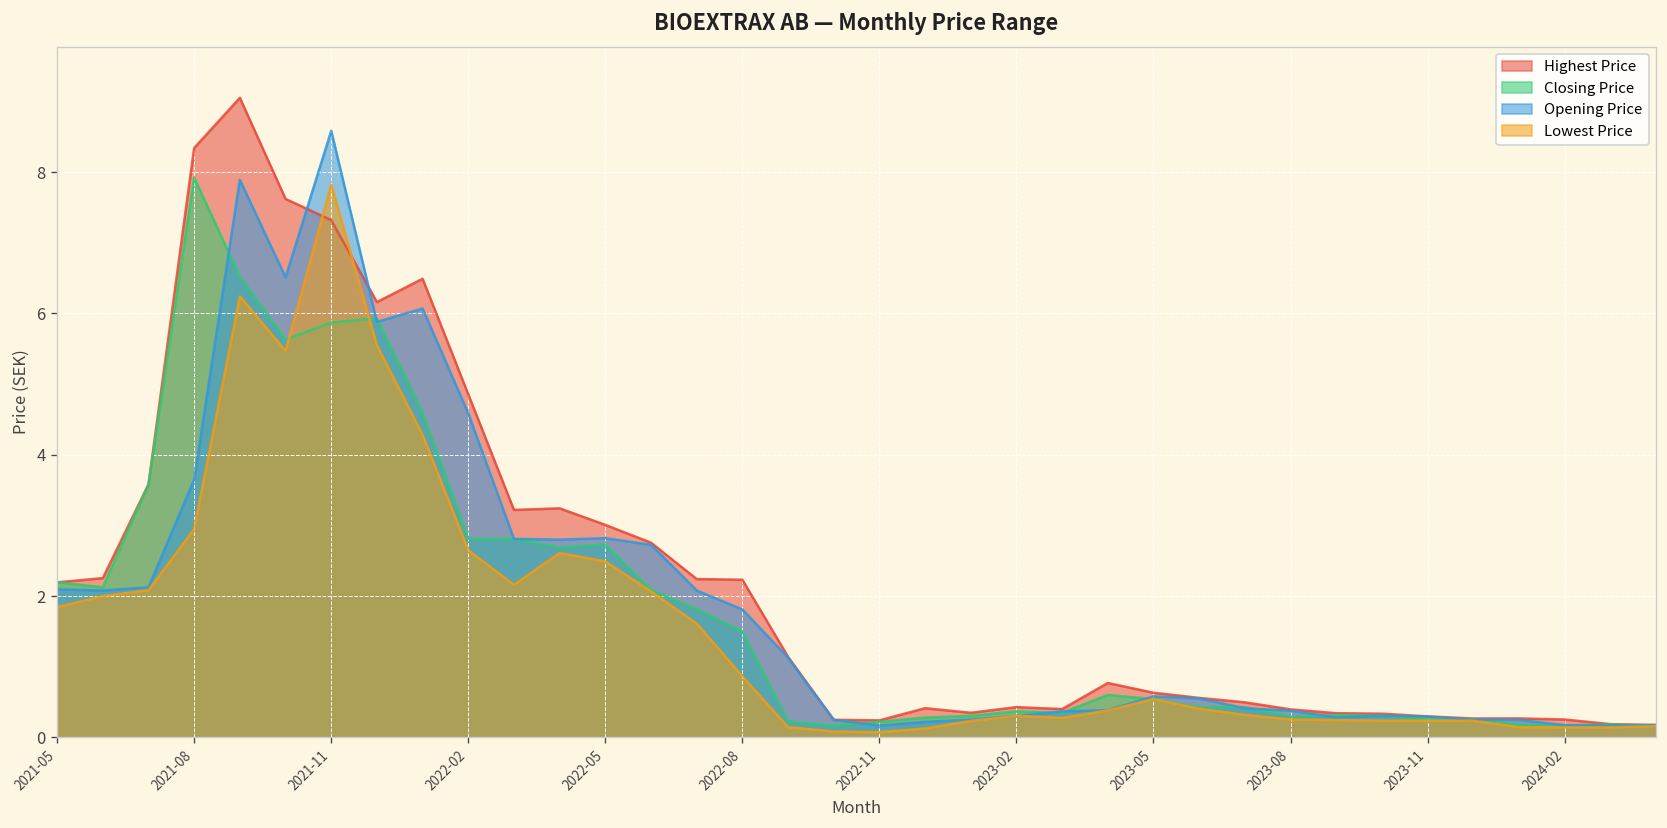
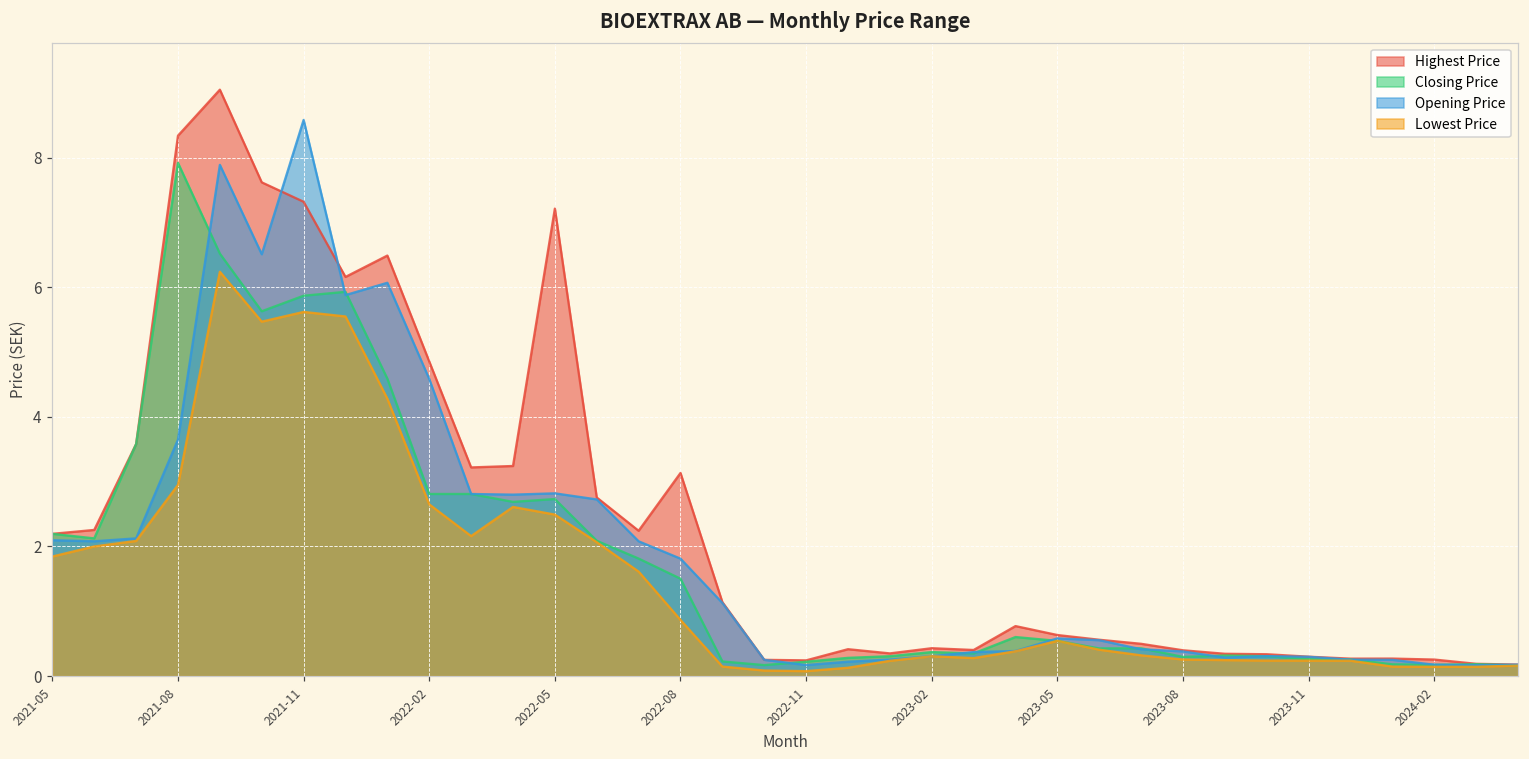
Lowest Price, 2021-11: 7.8 -> 5.6
Highest Price, 2022-05: 3.0 -> 7.2
Highest Price, 2022-08: 2.2 -> 3.1
